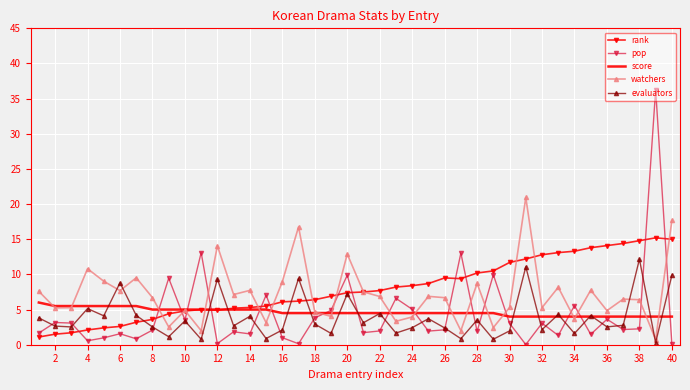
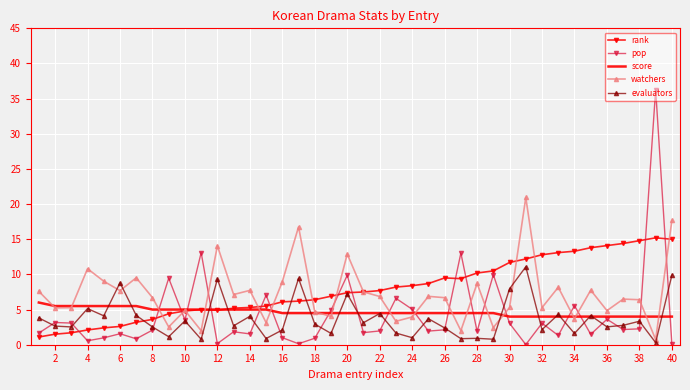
pop, 18: 4 -> 1
evaluators, 24: 2 -> 1
evaluators, 28: 4 -> 1
evaluators, 30: 2 -> 8
evaluators, 38: 12 -> 3
